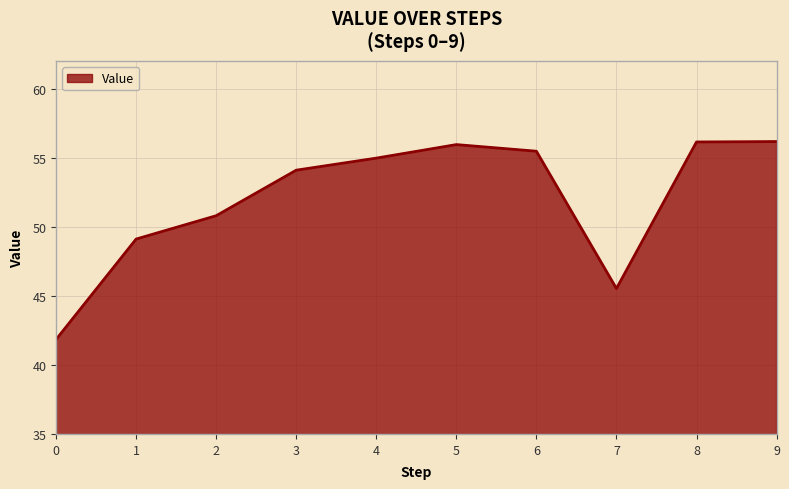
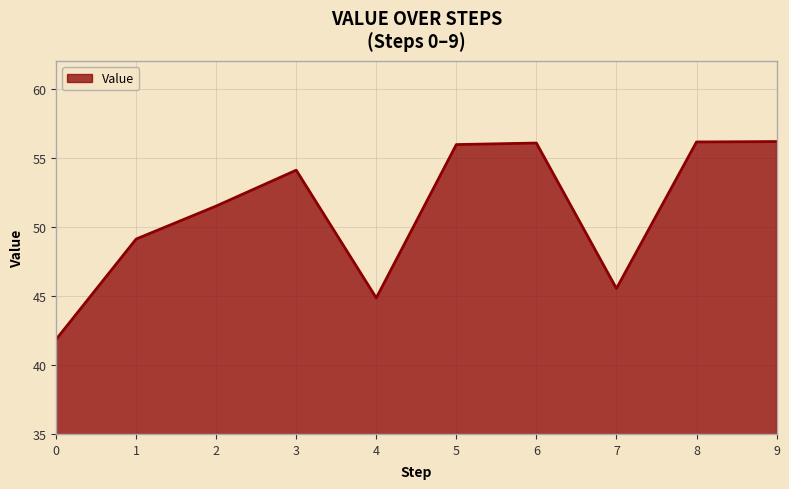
2: 50.8 -> 51.5
4: 55.0 -> 44.8
6: 55.5 -> 56.1
